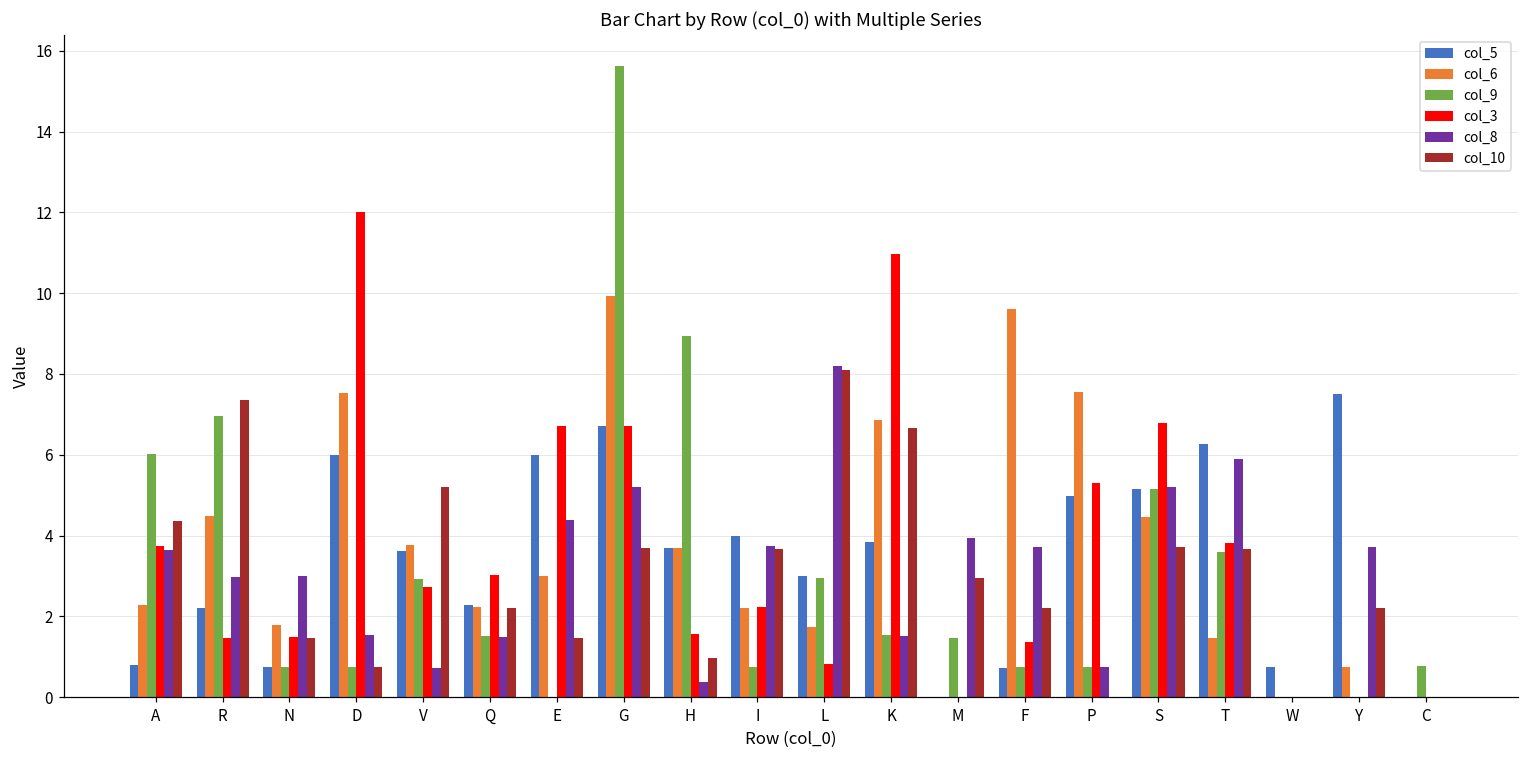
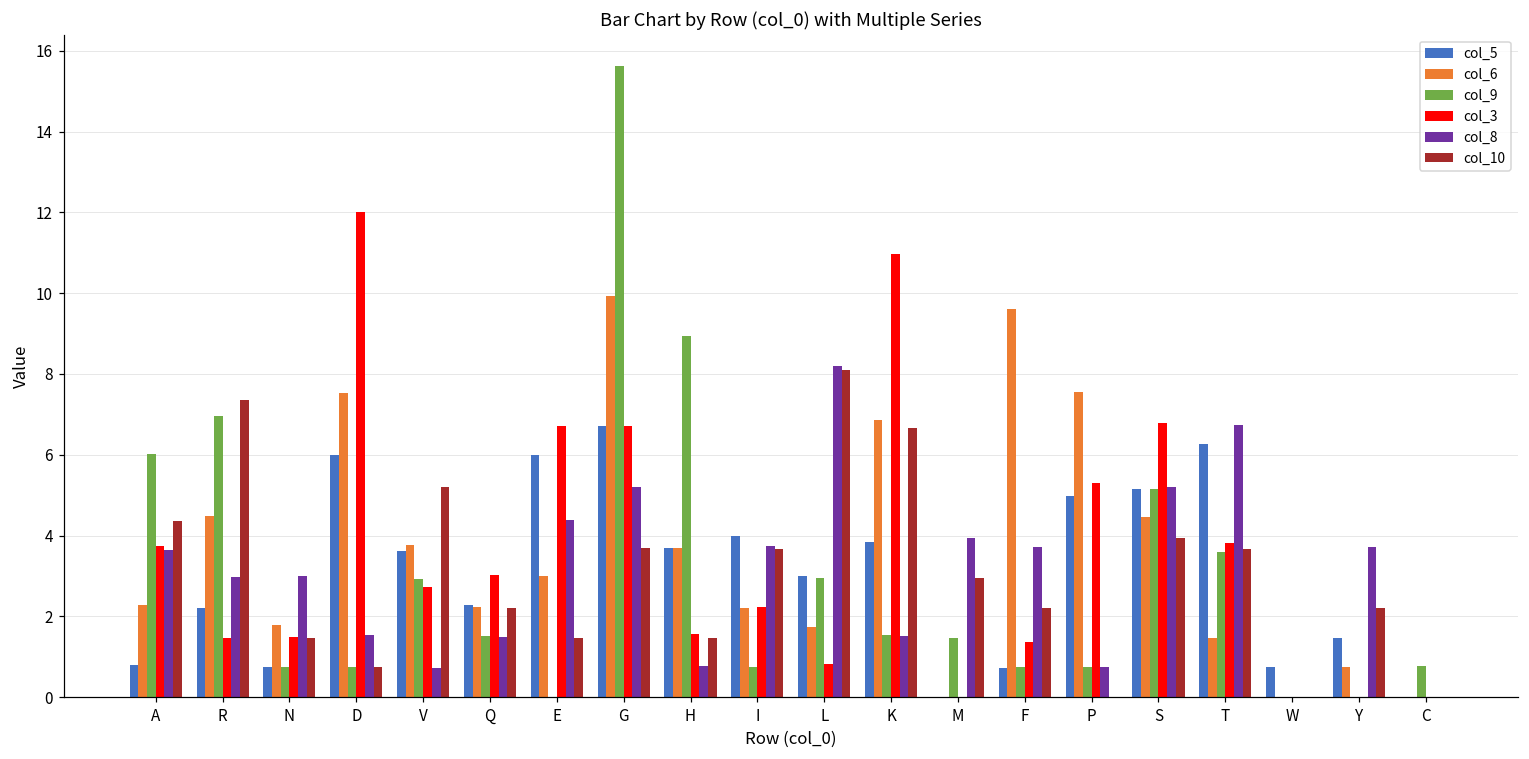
col_8, H: 0.4 -> 0.8
col_10, H: 1.0 -> 1.5
col_10, S: 3.7 -> 4.0
col_8, T: 5.9 -> 6.7
col_5, Y: 7.5 -> 1.5
